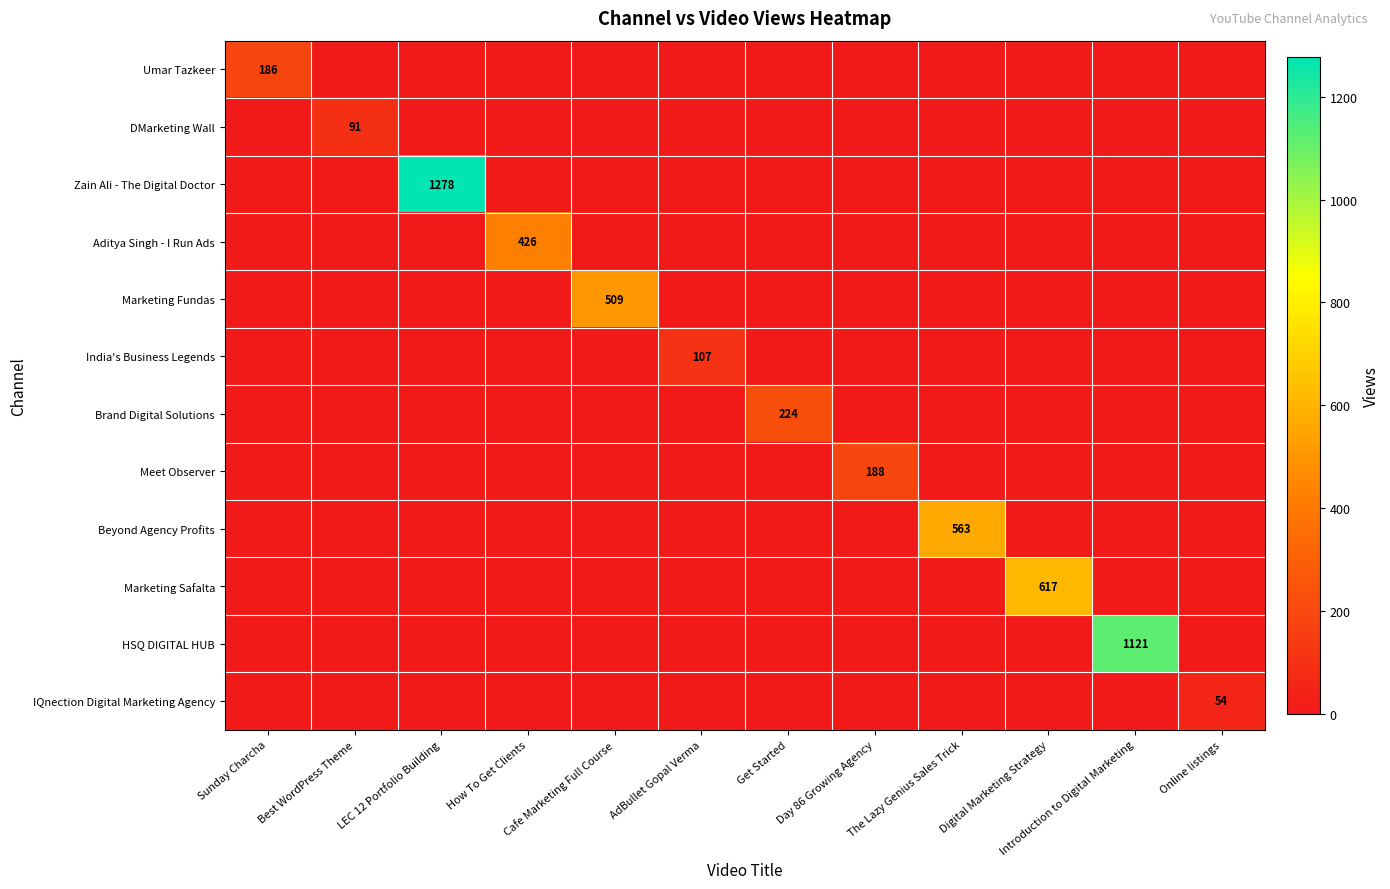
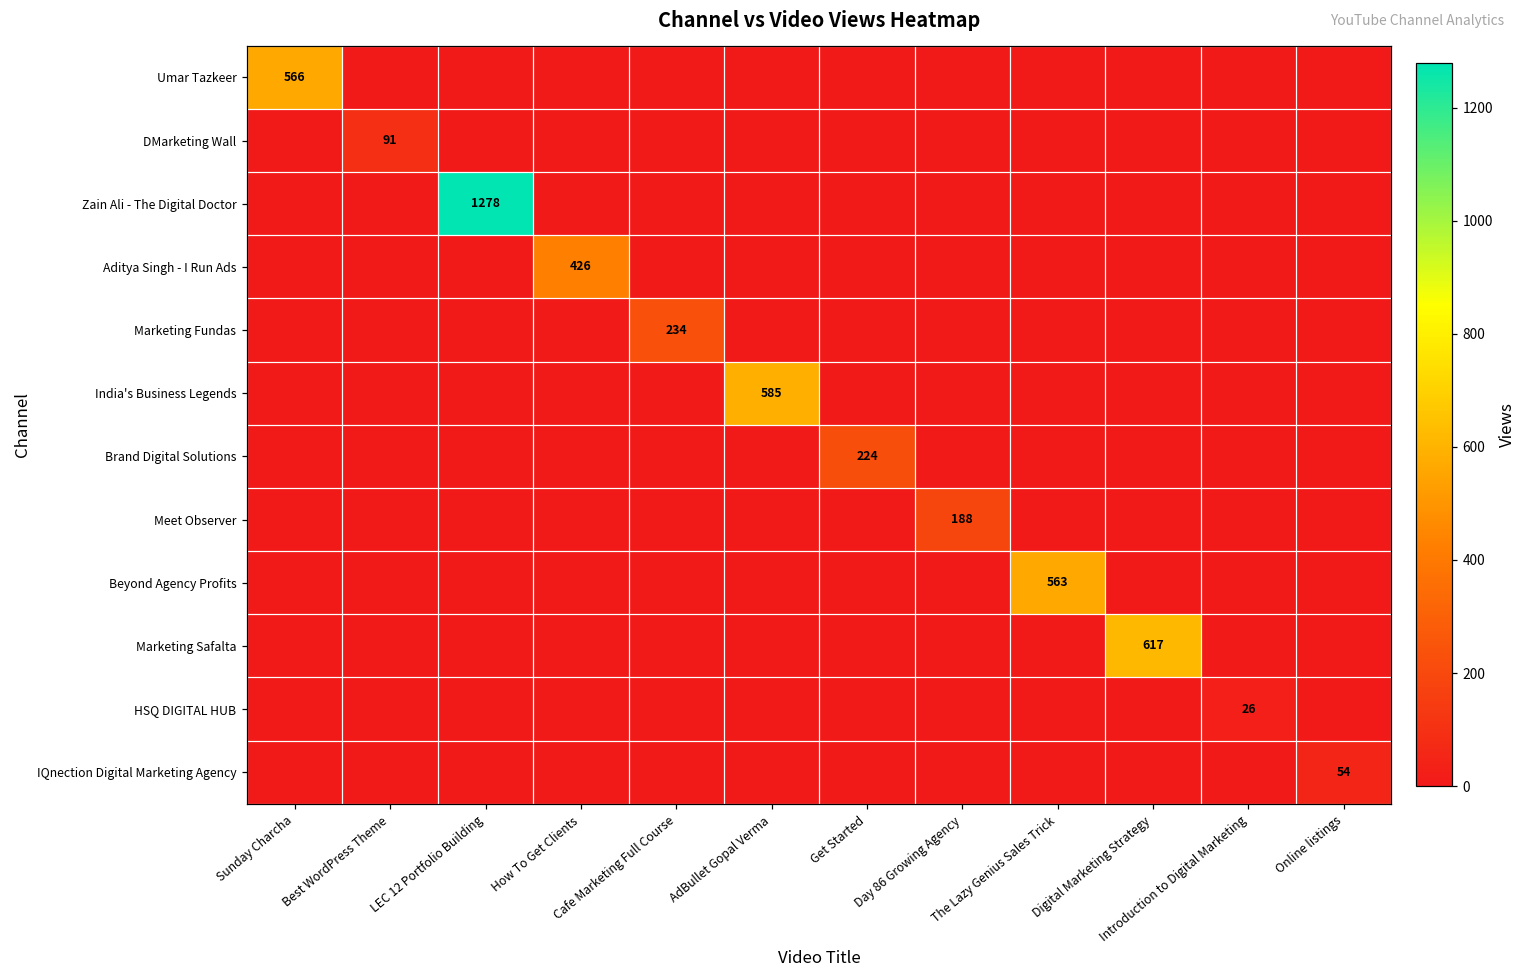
Umar Tazkeer, Sunday Charcha: 186 -> 566
Marketing Fundas, Cafe Marketing Full Course: 509 -> 234
India's Business Legends, AdBullet Gopal Verma: 107 -> 585
HSQ DIGITAL HUB, Introduction to Digital Marketing: 1121 -> 26
